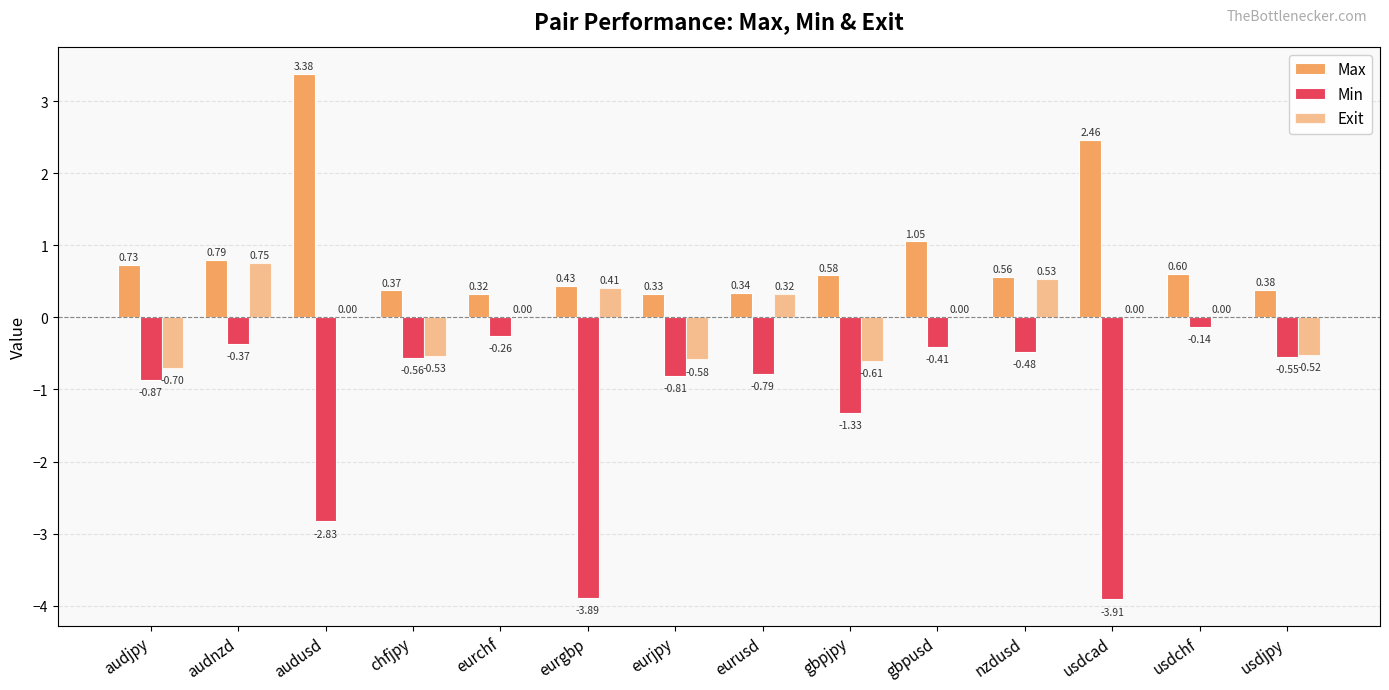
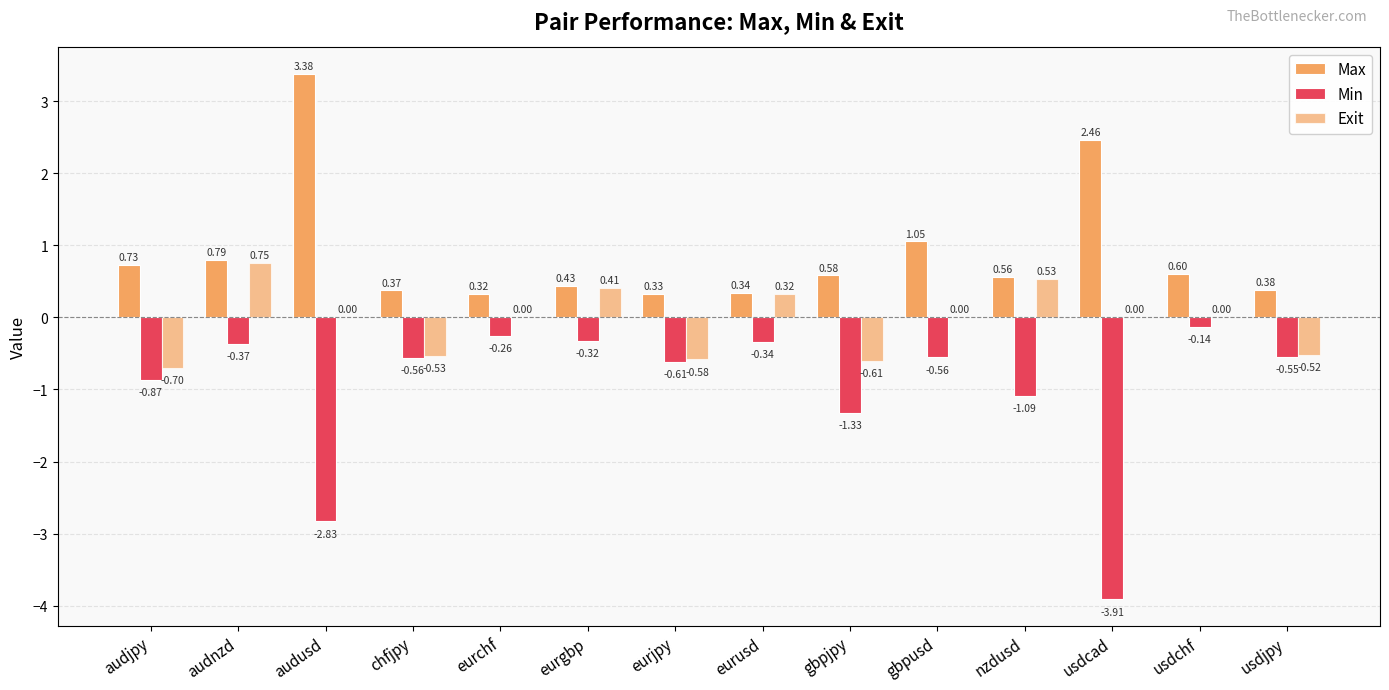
Min, eurgbp: -3.89 -> -0.32
Min, eurjpy: -0.81 -> -0.61
Min, eurusd: -0.79 -> -0.34
Min, gbpusd: -0.41 -> -0.56
Min, nzdusd: -0.48 -> -1.09
